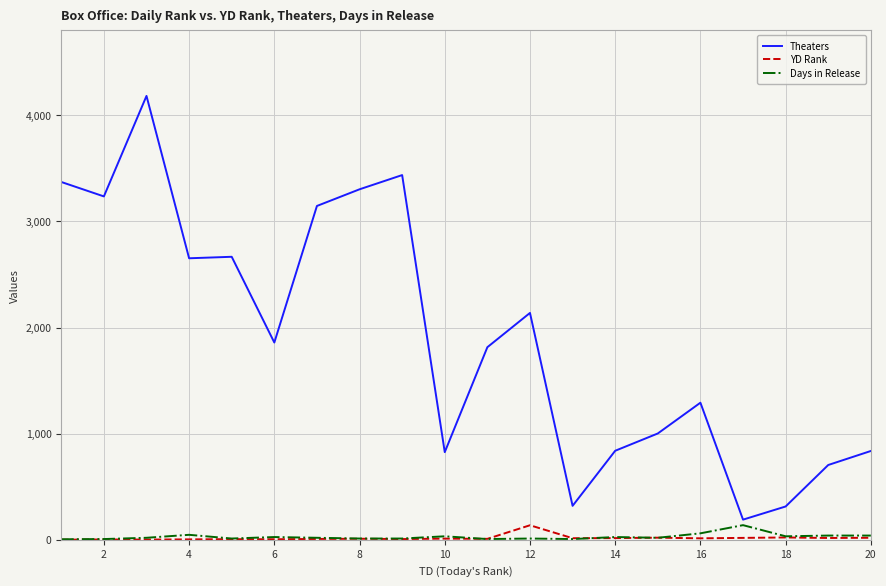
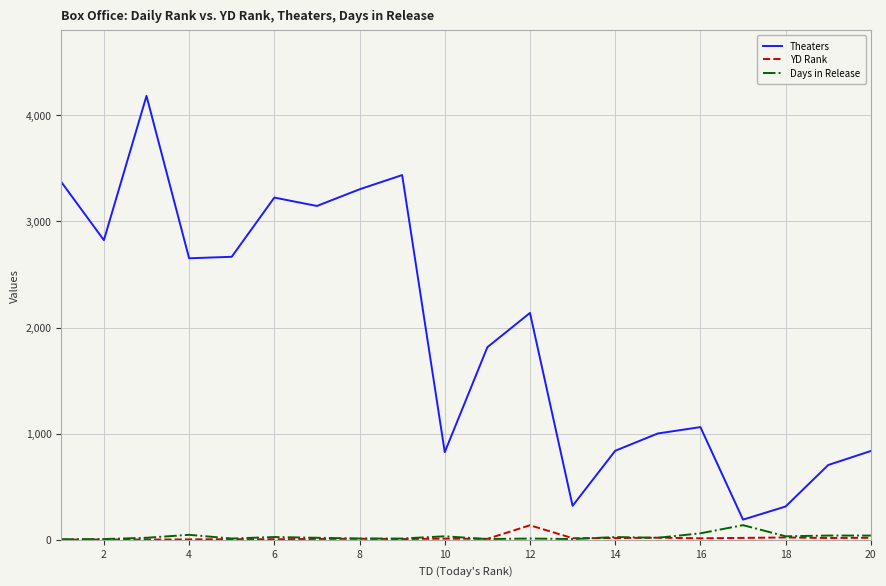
Theaters, 2: 3,240 -> 2,820
Theaters, 6: 1,860 -> 3,230
Theaters, 16: 1,290 -> 1,060
